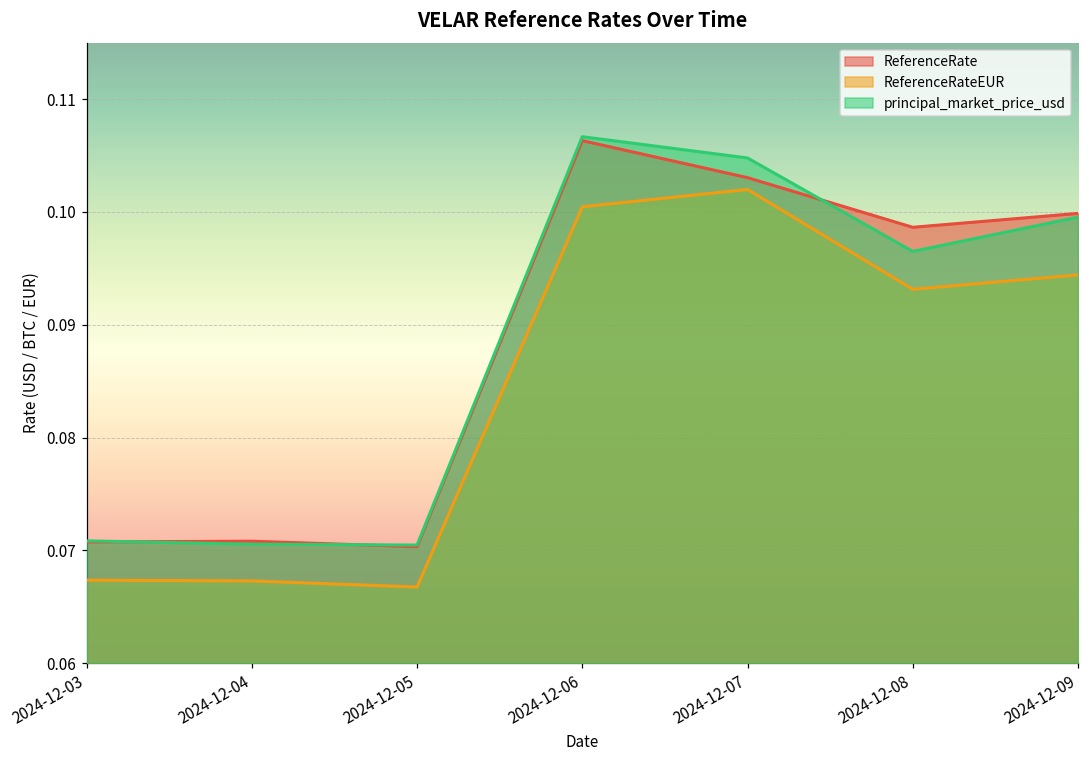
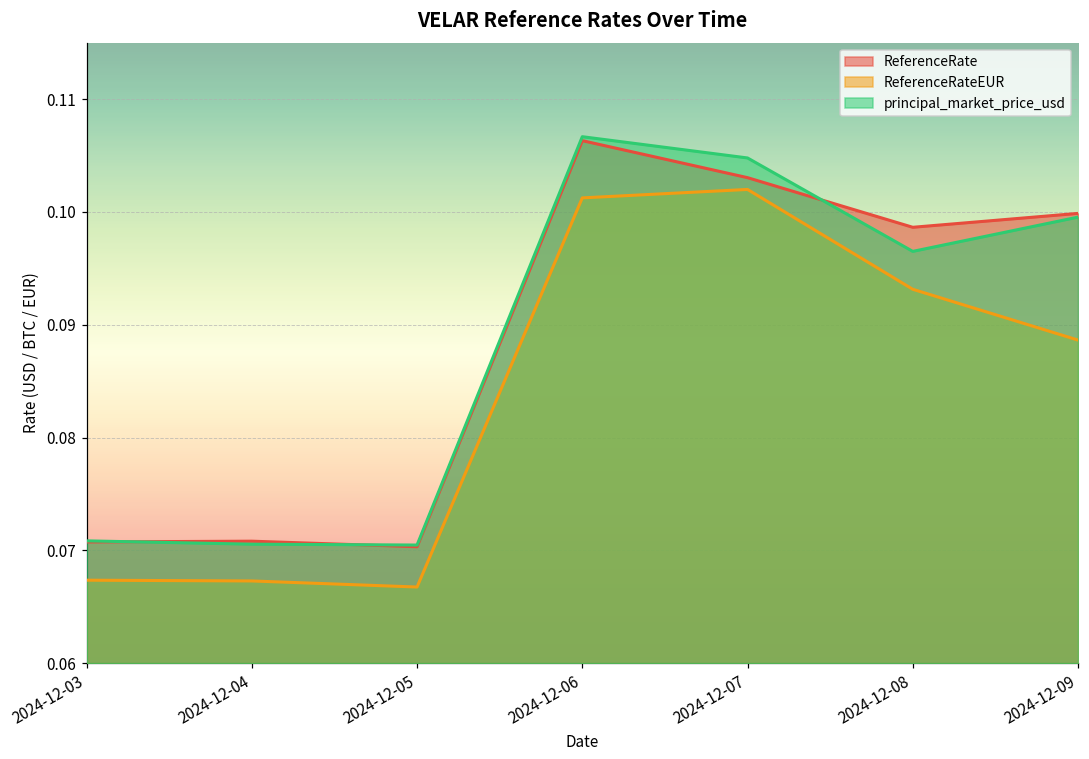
ReferenceRateEUR, 2024-12-06: 0.1005 -> 0.1012
ReferenceRateEUR, 2024-12-09: 0.0944 -> 0.0886
